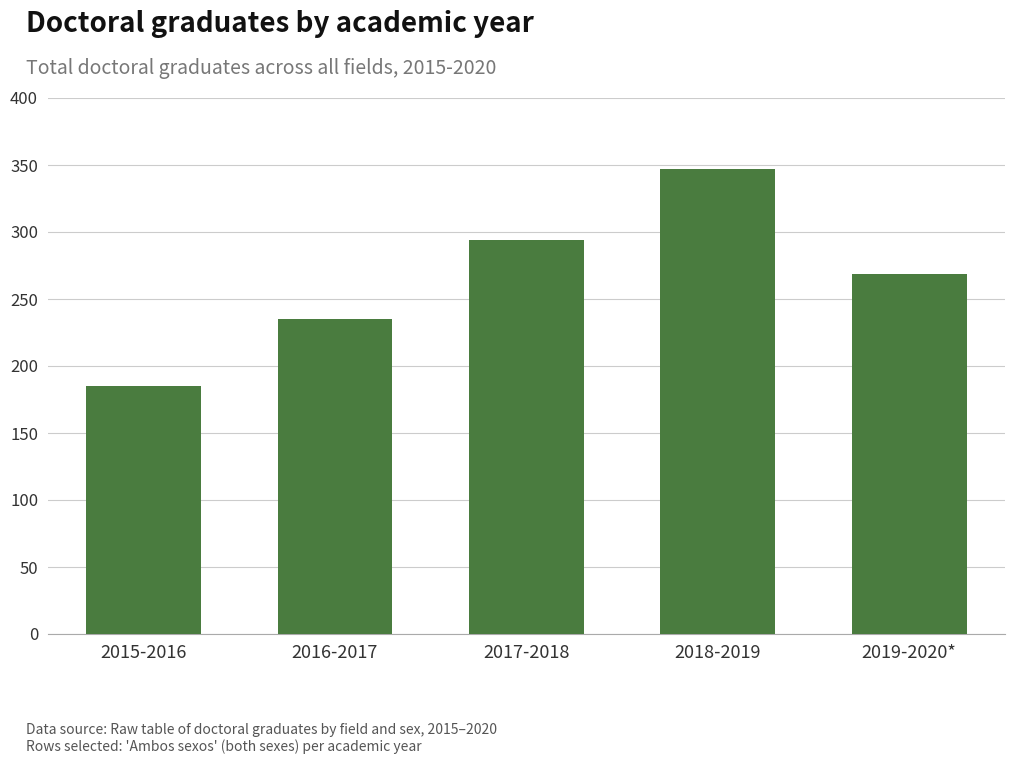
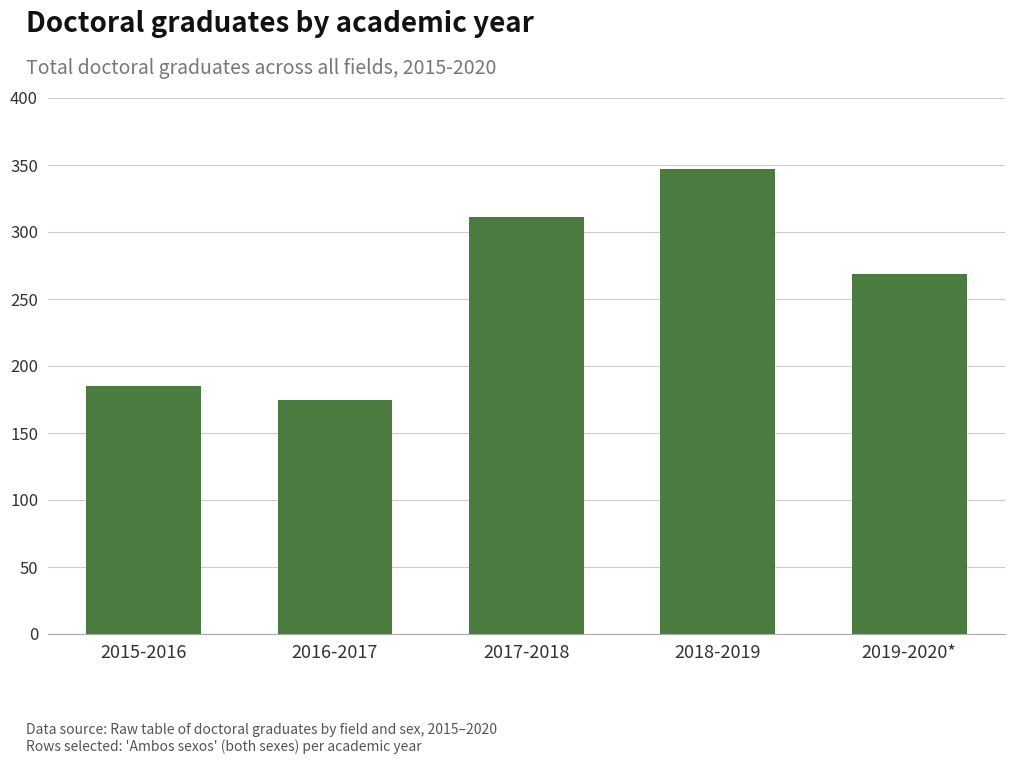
2016-2017: 235 -> 175
2017-2018: 294 -> 311
